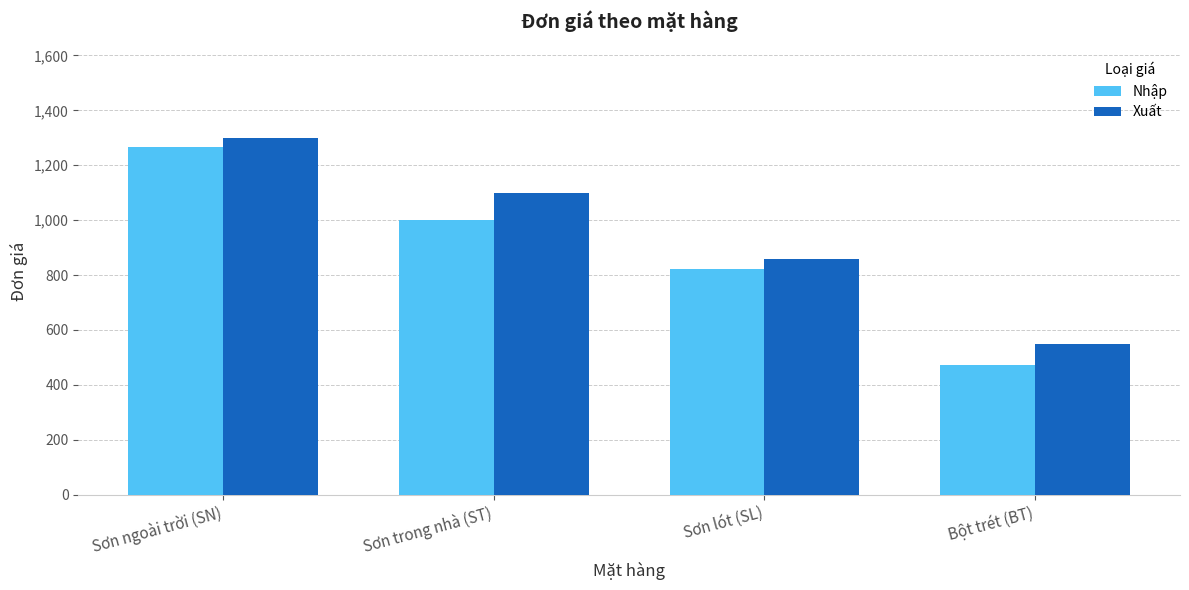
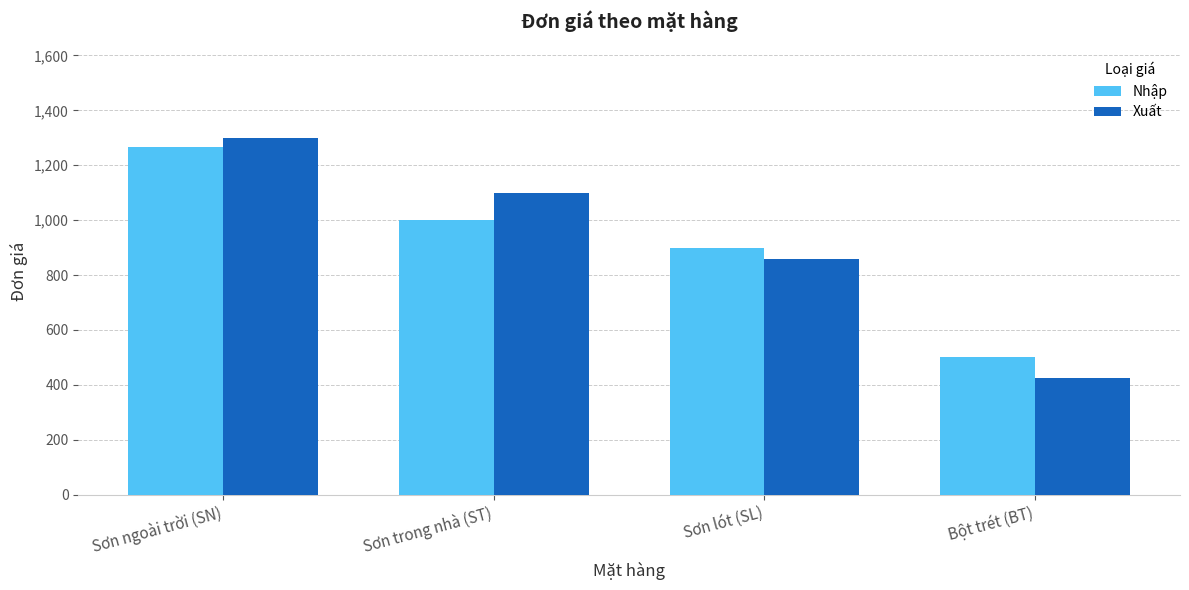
Nhập, Sơn lót (SL): 820 -> 900
Nhập, Bột trét (BT): 470 -> 500
Xuất, Bột trét (BT): 550 -> 430
